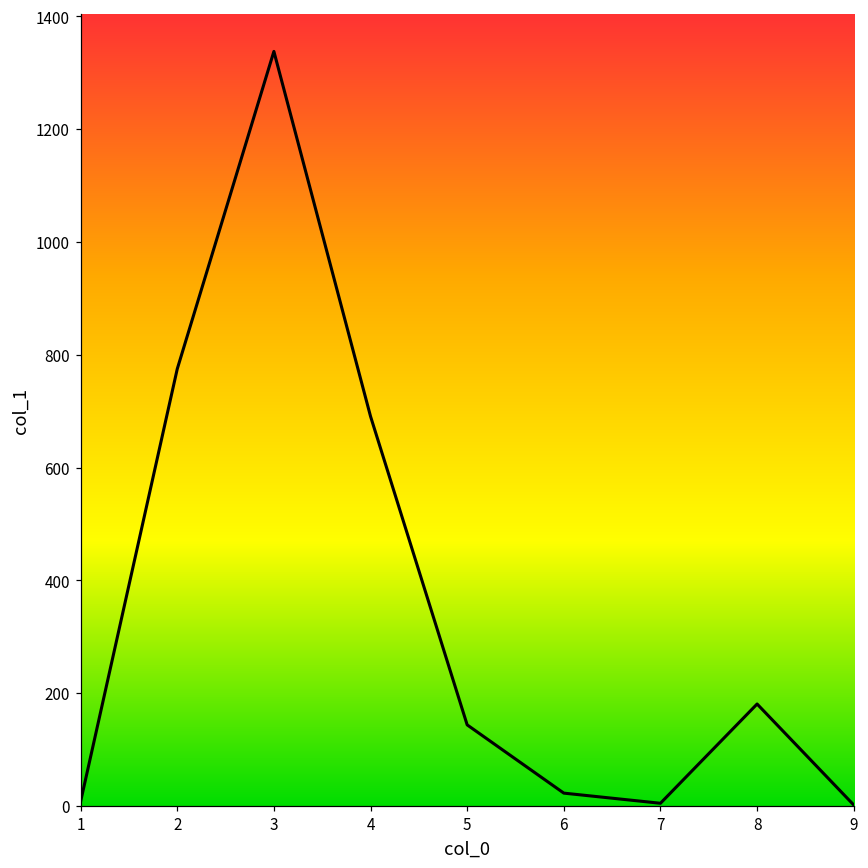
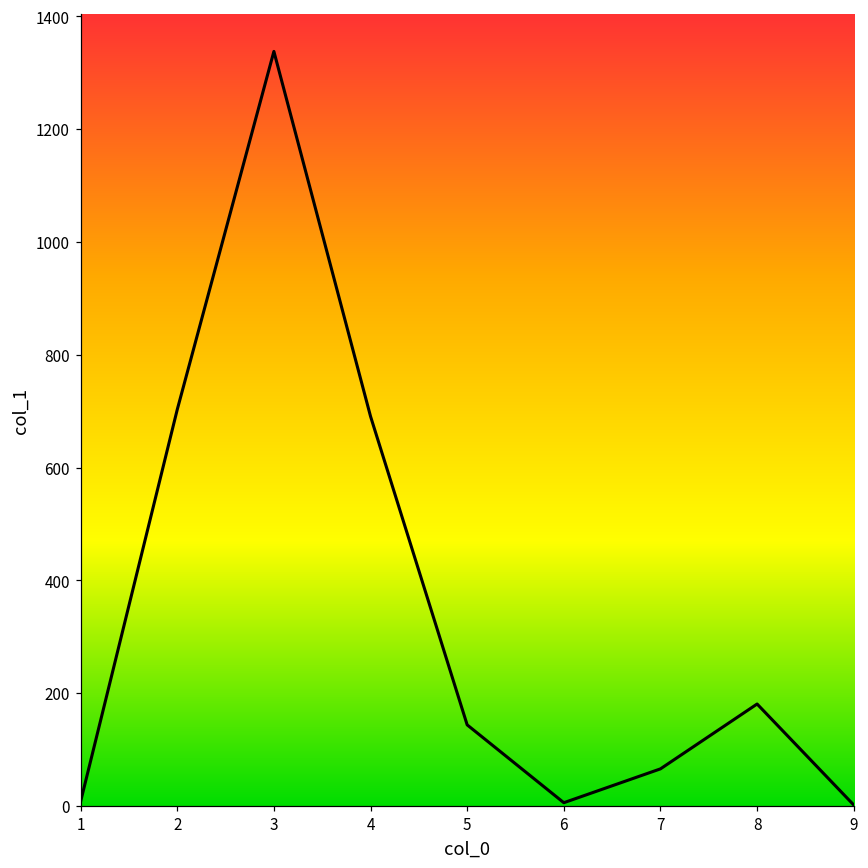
2: 780 -> 700
6: 20 -> 10
7: 10 -> 70
